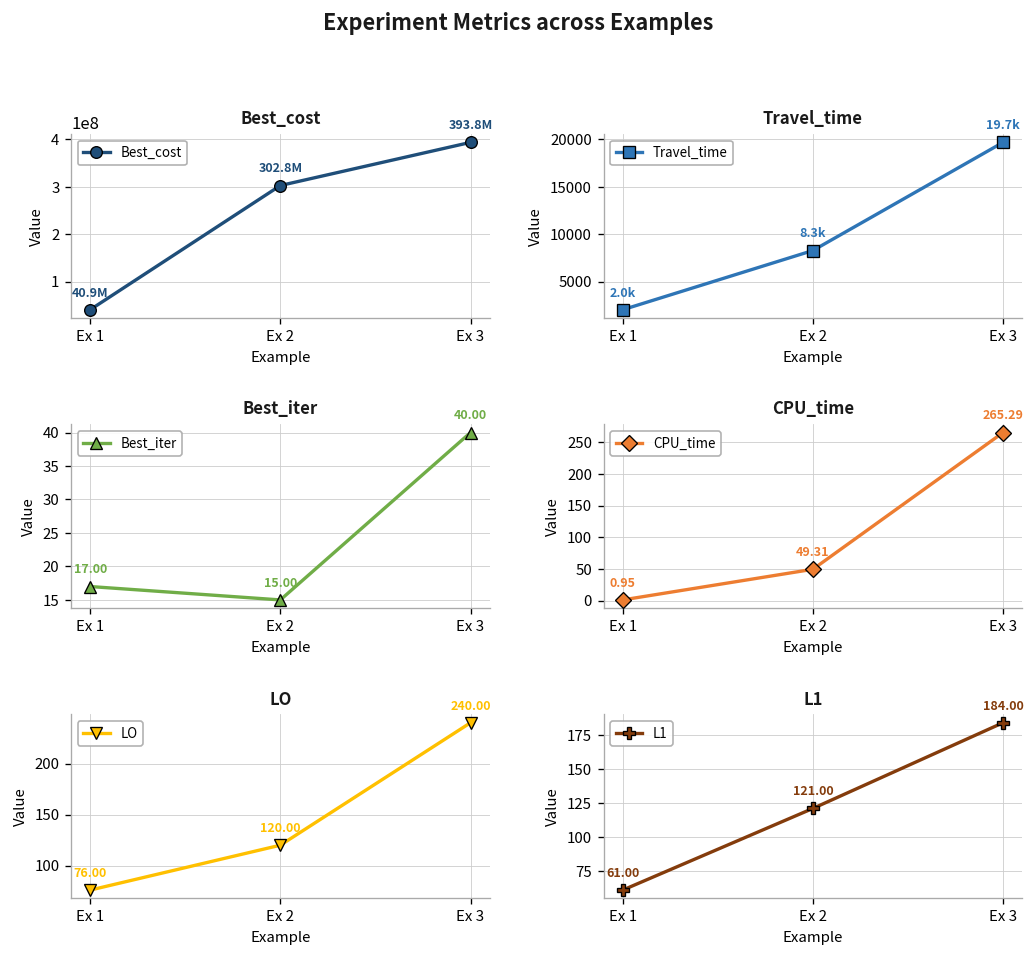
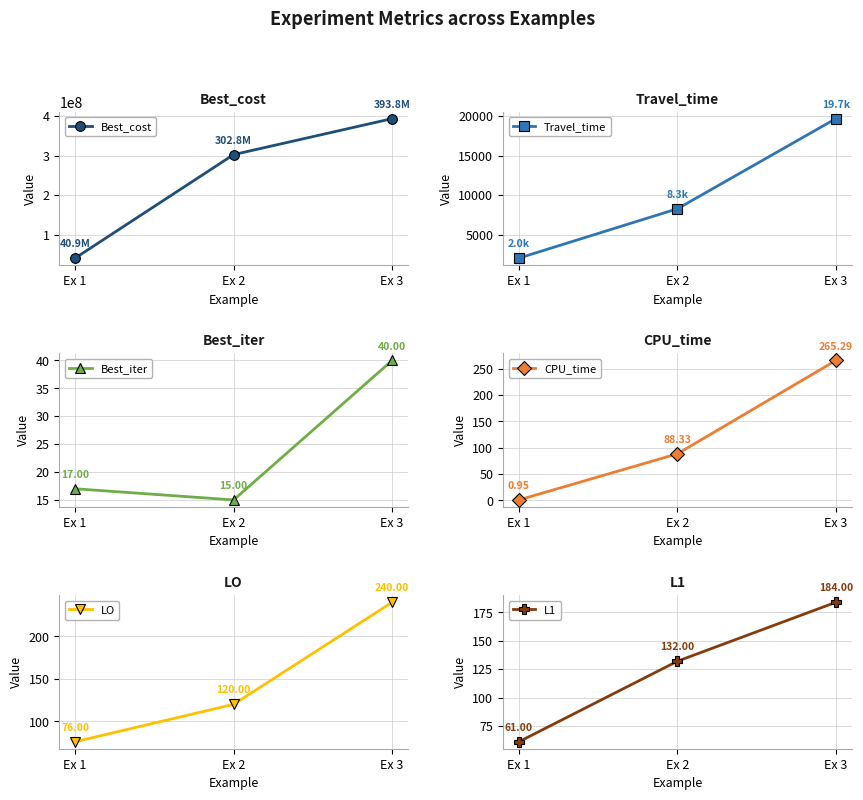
CPU_time, Ex 2: 49.31 -> 88.33
L1, Ex 2: 121.00 -> 132.00
